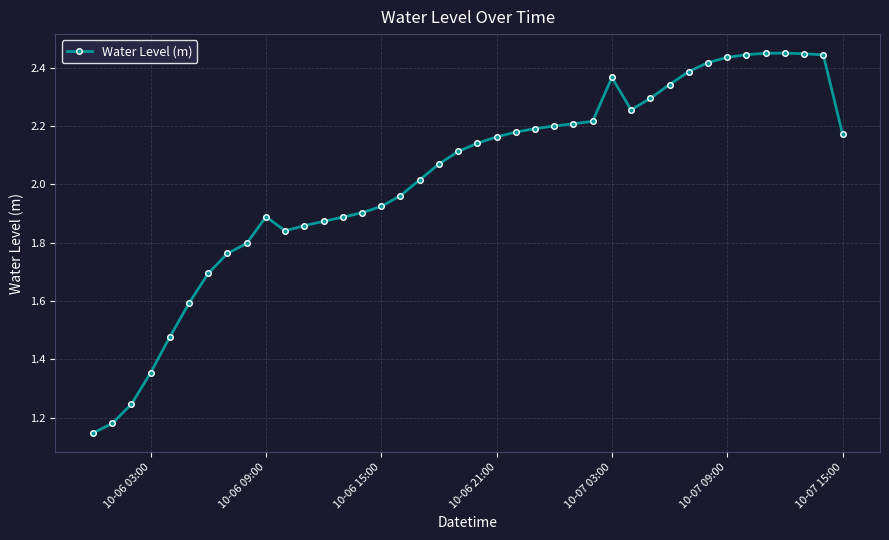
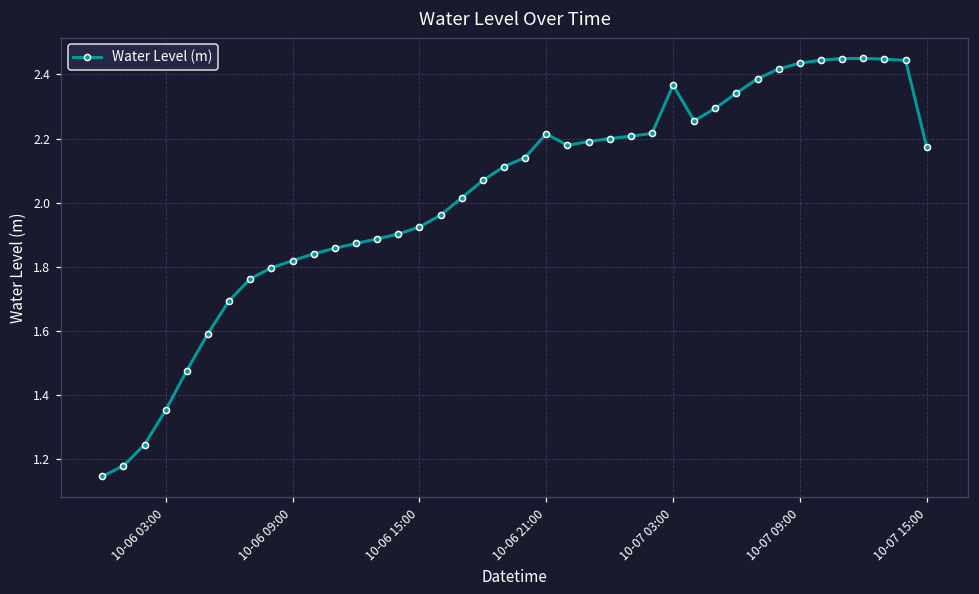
10-06 09:00: 1.89 -> 1.82
10-06 21:00: 2.16 -> 2.21
